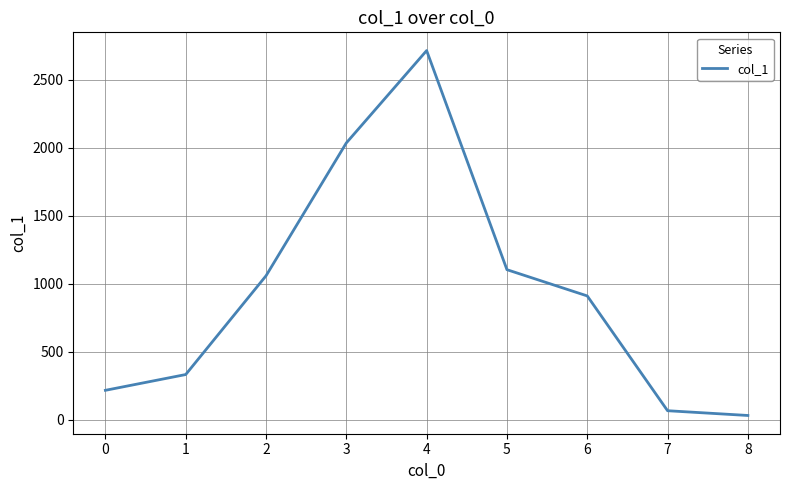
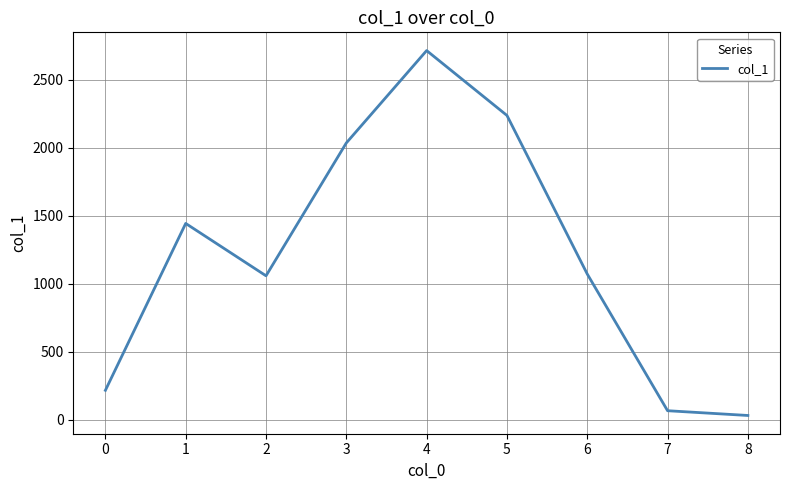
1: 330 -> 1440
5: 1100 -> 2240
6: 910 -> 1070
